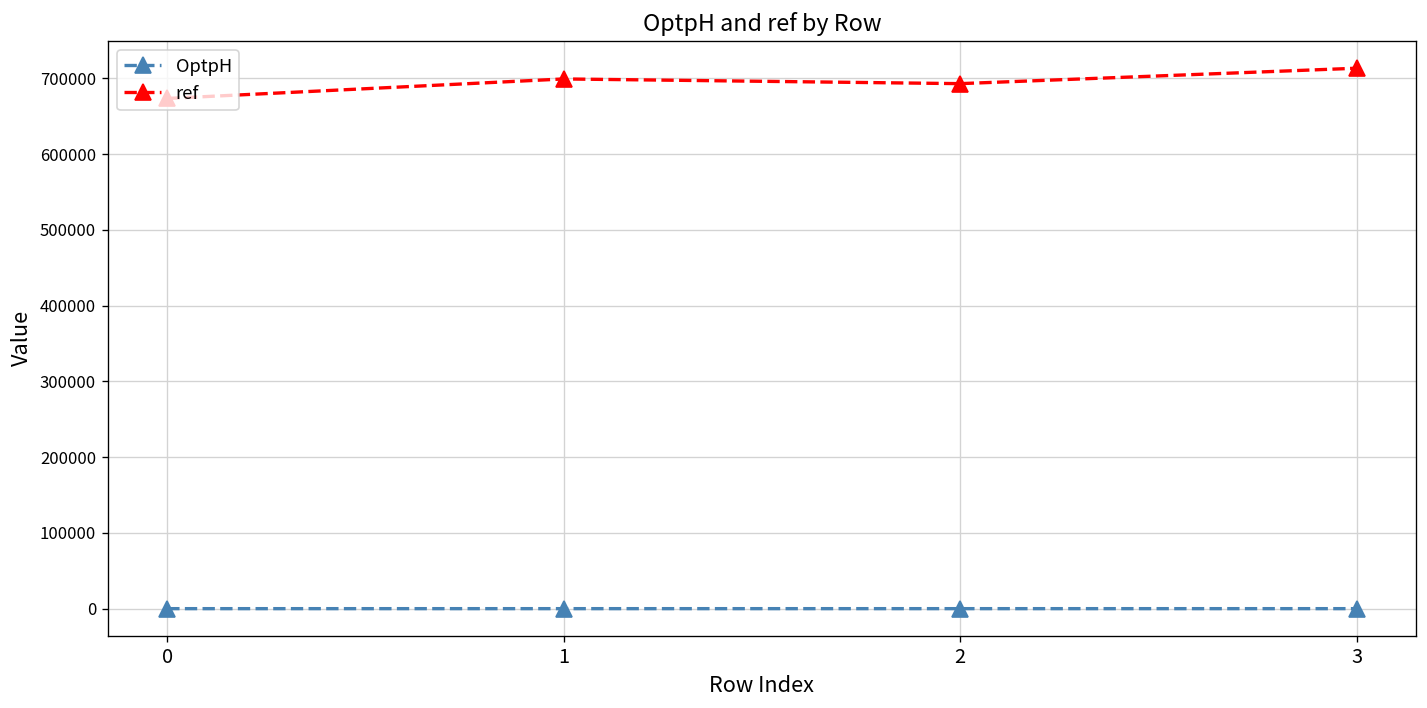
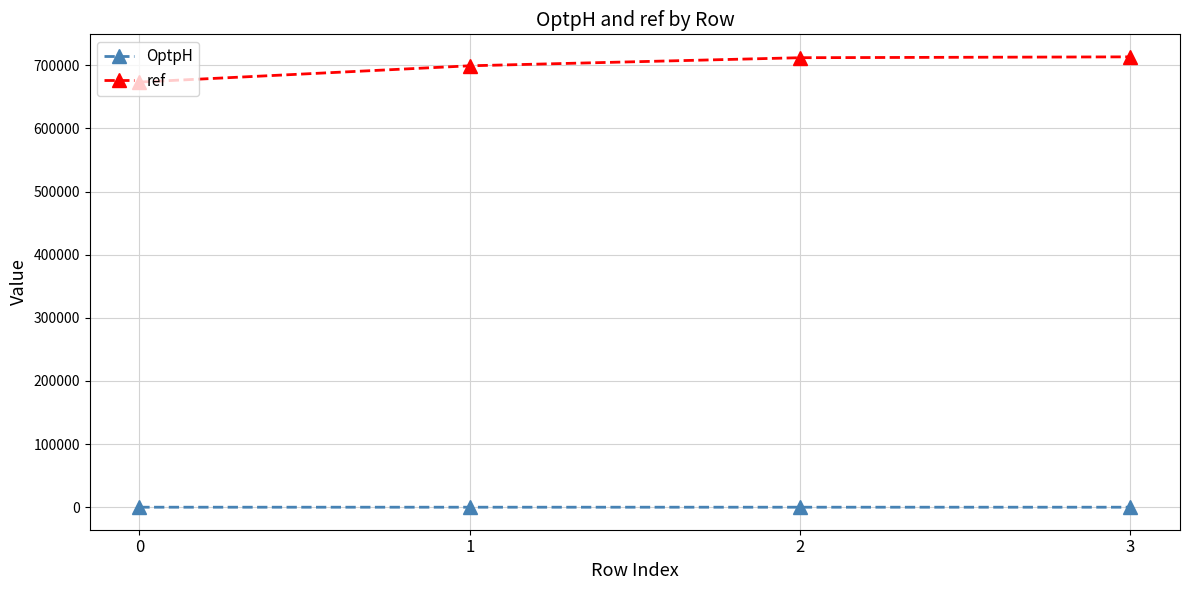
ref, 2: 690000 -> 710000
